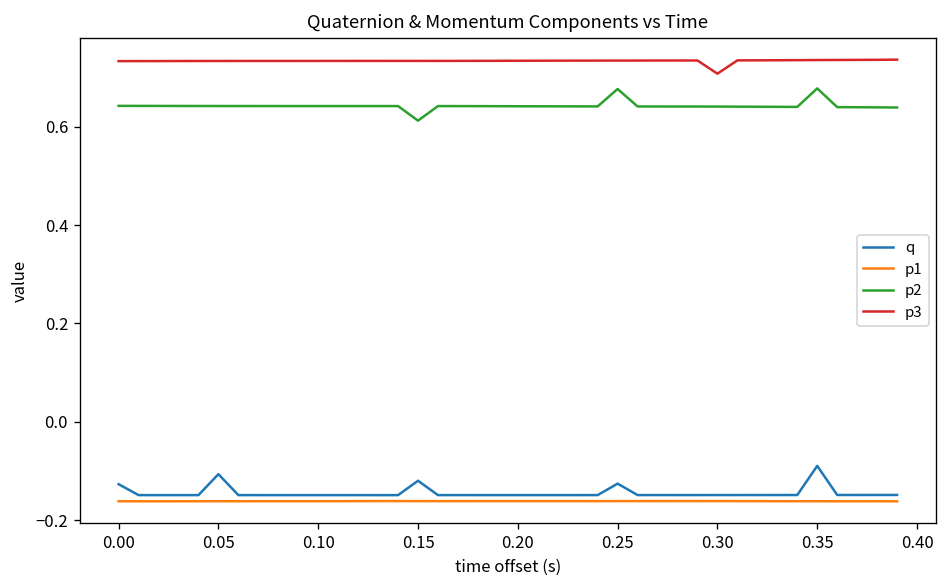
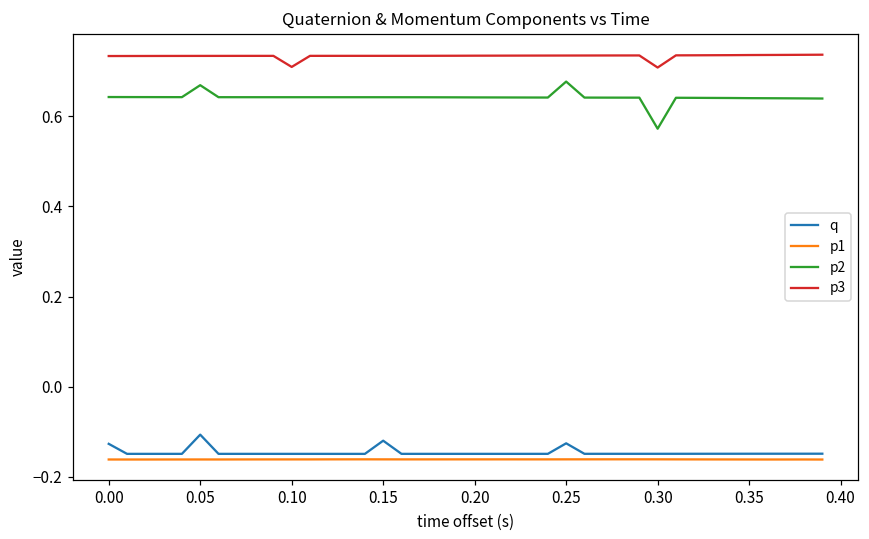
p2, 0.05: 0.64 -> 0.67
p3, 0.10: 0.73 -> 0.71
p2, 0.15: 0.61 -> 0.64
p2, 0.30: 0.64 -> 0.57
q, 0.35: -0.09 -> -0.15
p2, 0.35: 0.68 -> 0.64
